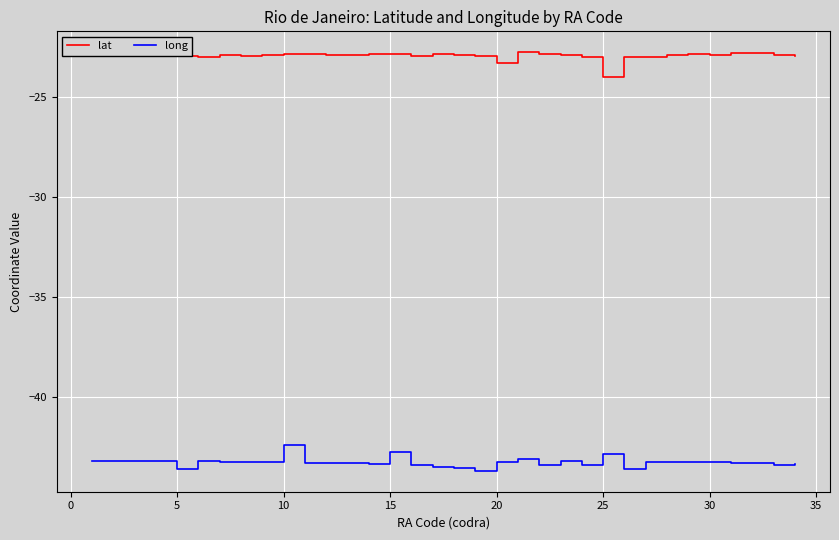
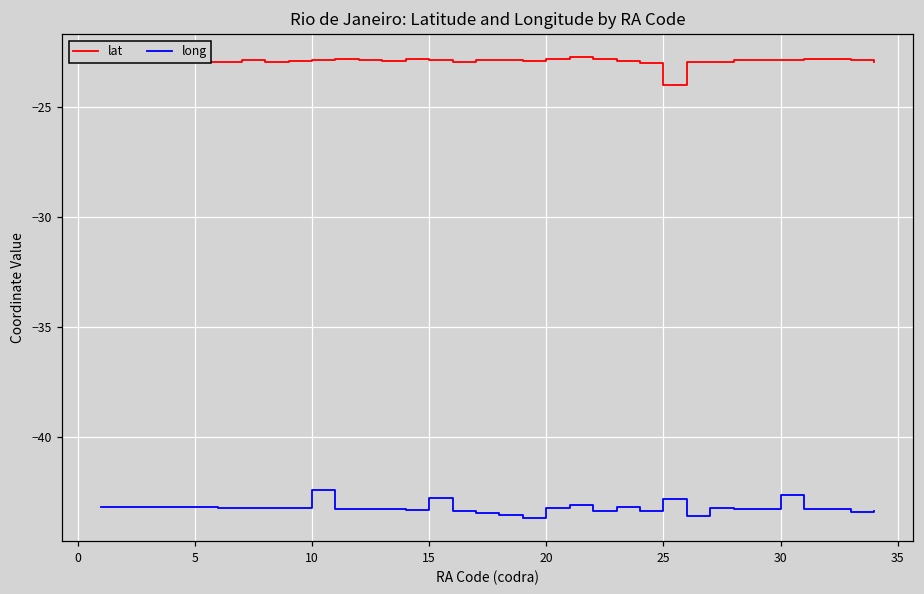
long, 5: -43.6 -> -43.2
lat, 20: -23.3 -> -22.8
long, 30: -43.2 -> -42.6
